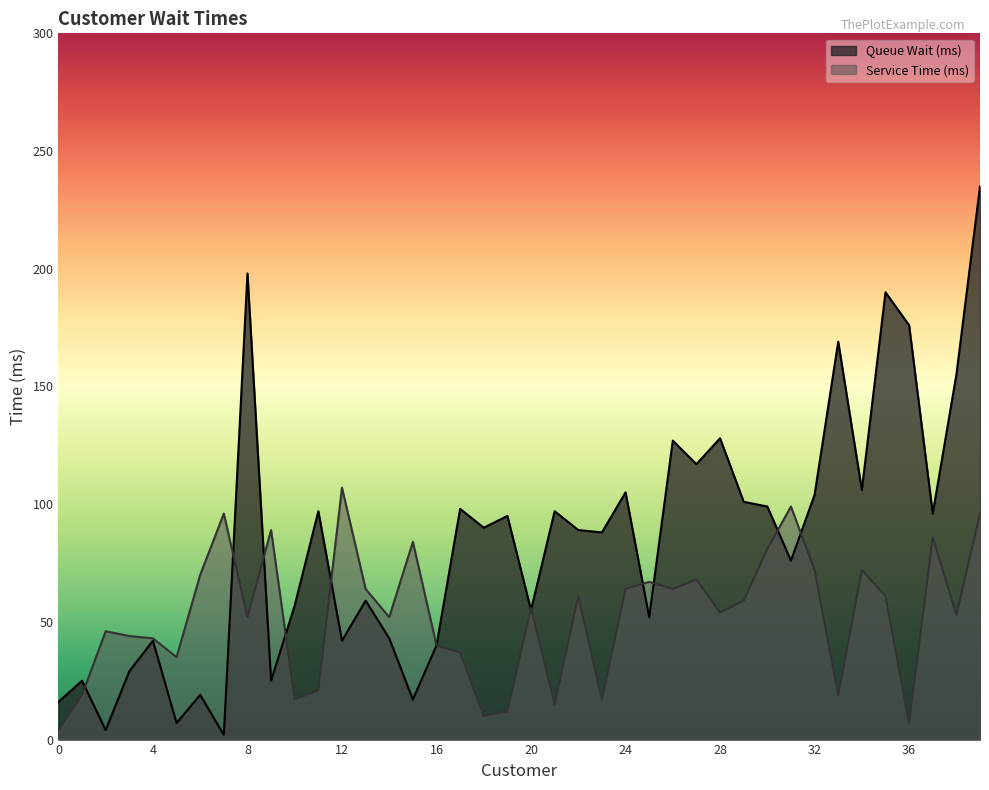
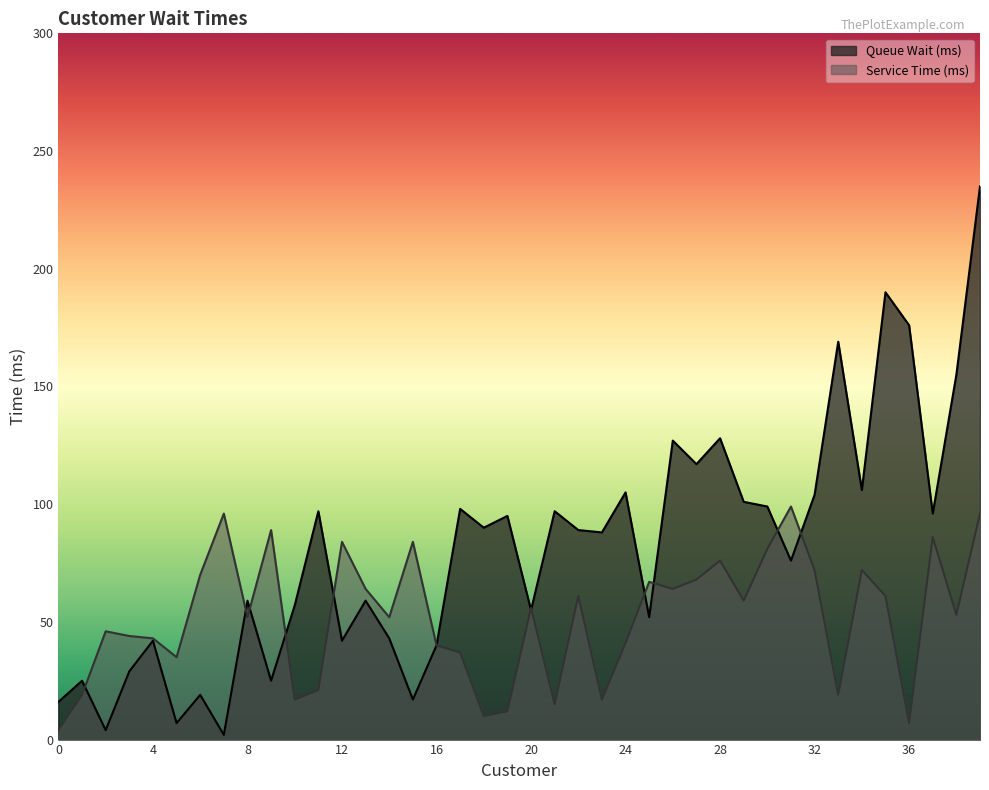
Queue Wait (ms), 8: 198 -> 59
Service Time (ms), 12: 107 -> 84
Service Time (ms), 24: 64 -> 41
Service Time (ms), 28: 54 -> 76
